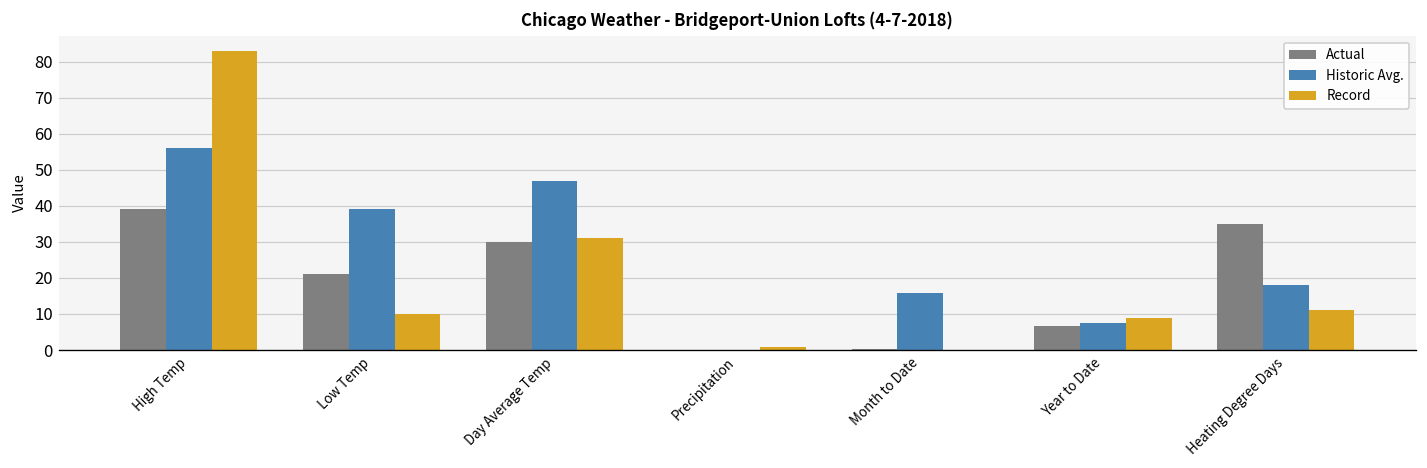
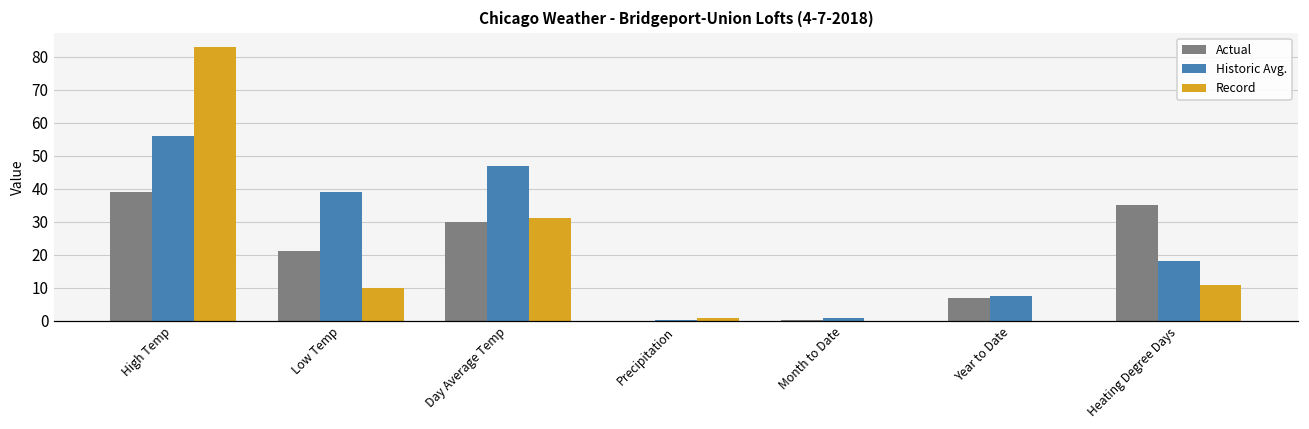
Historic Avg., Month to Date: 16 -> 1
Record, Year to Date: 9 -> 0
